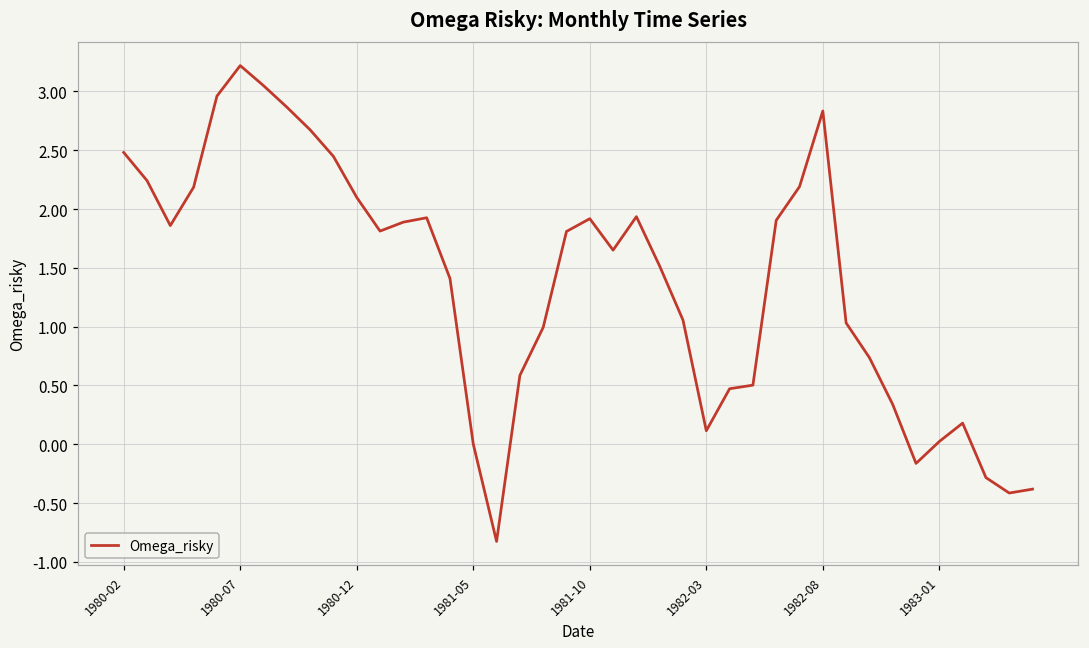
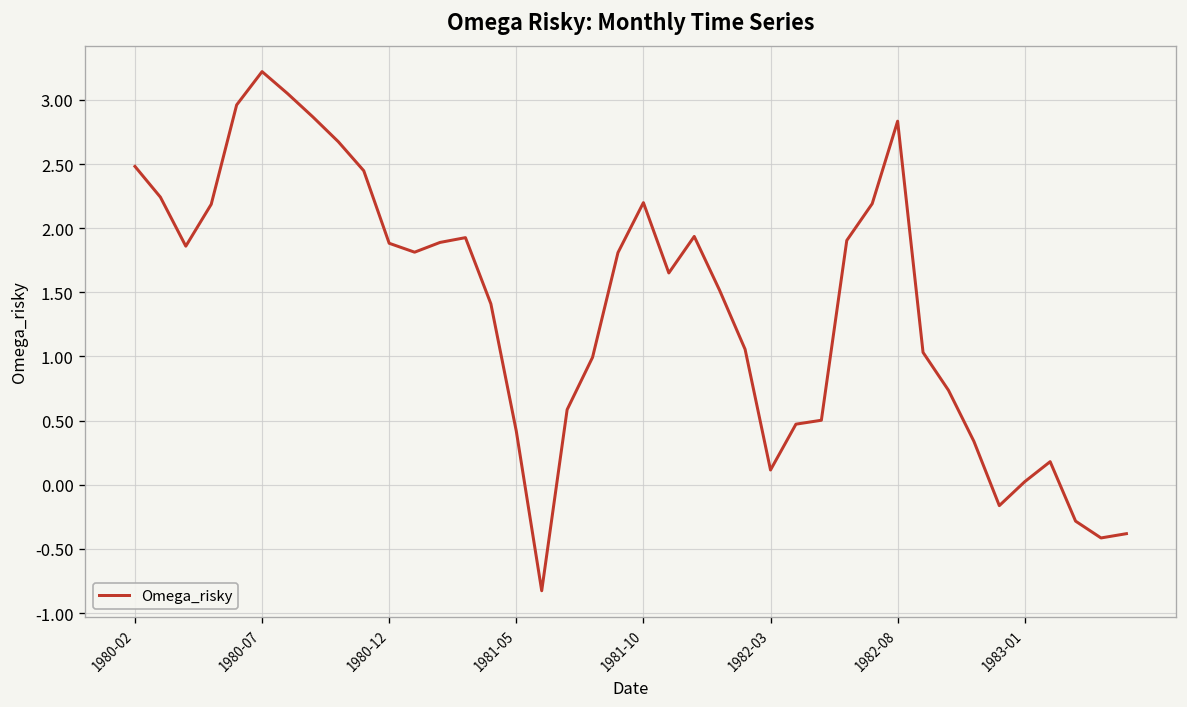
1980-12: 2.10 -> 1.88
1981-05: 0.00 -> 0.42
1981-10: 1.92 -> 2.20
